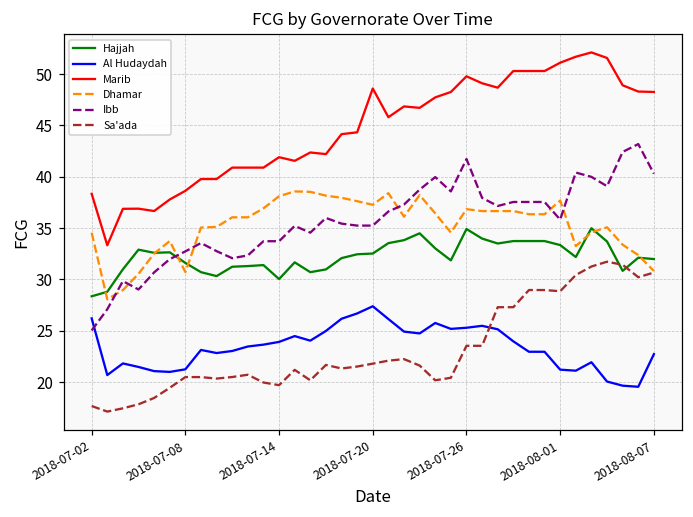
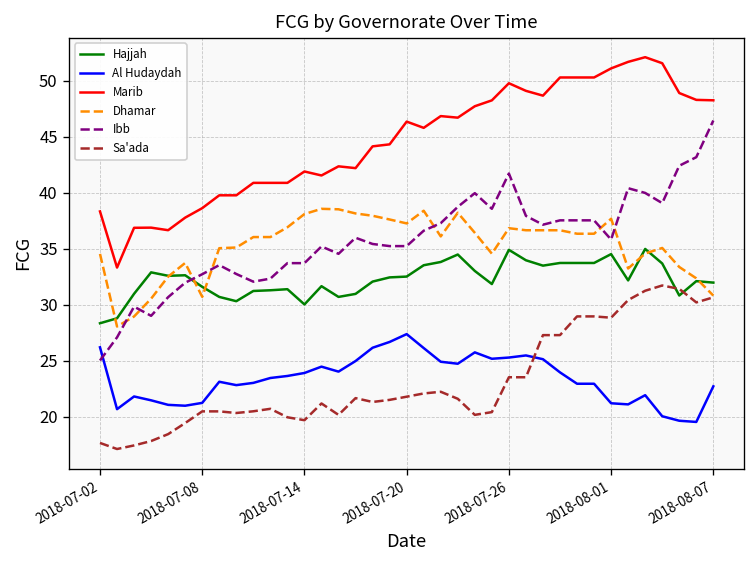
Marib, 2018-07-20: 49 -> 46
Hajjah, 2018-08-01: 33 -> 35
Ibb, 2018-08-07: 40 -> 46
